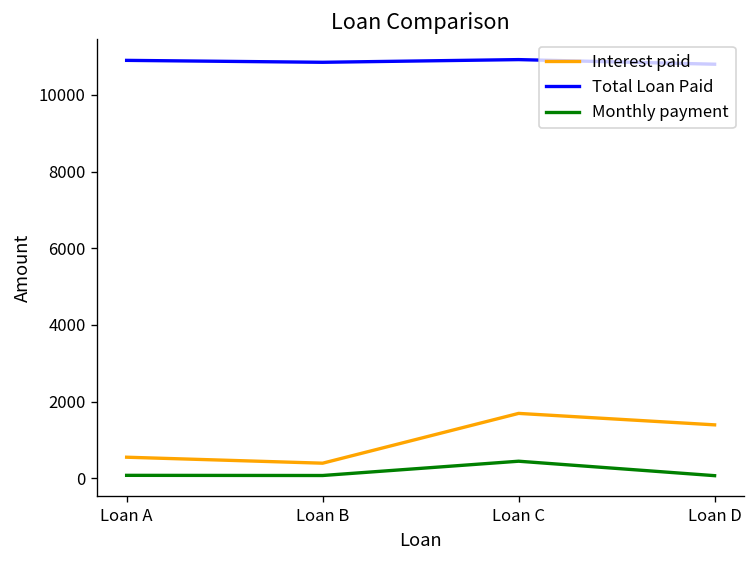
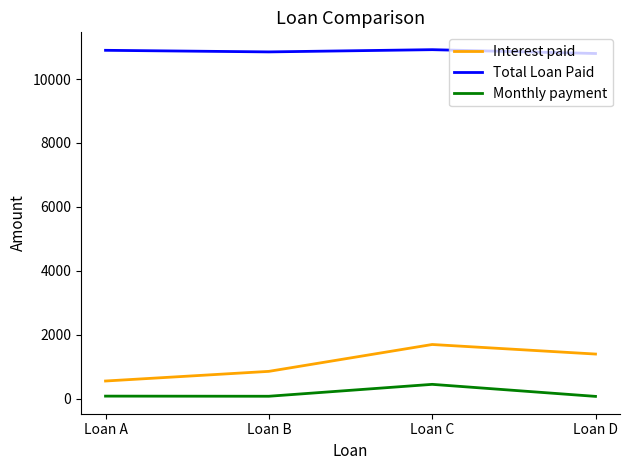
Interest paid, Loan B: 400 -> 900
